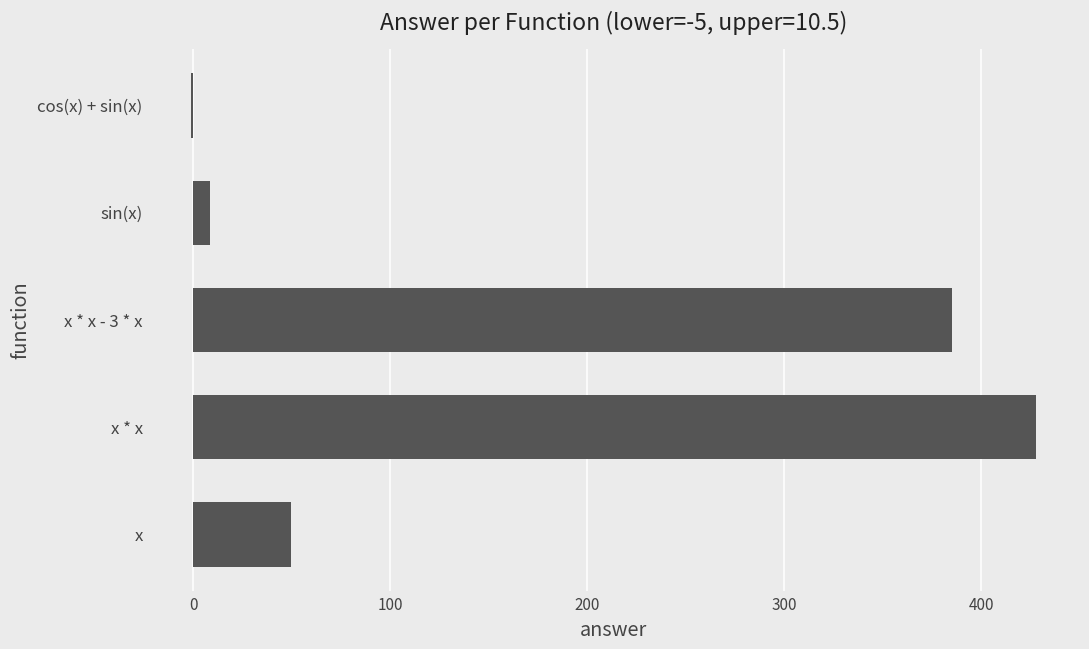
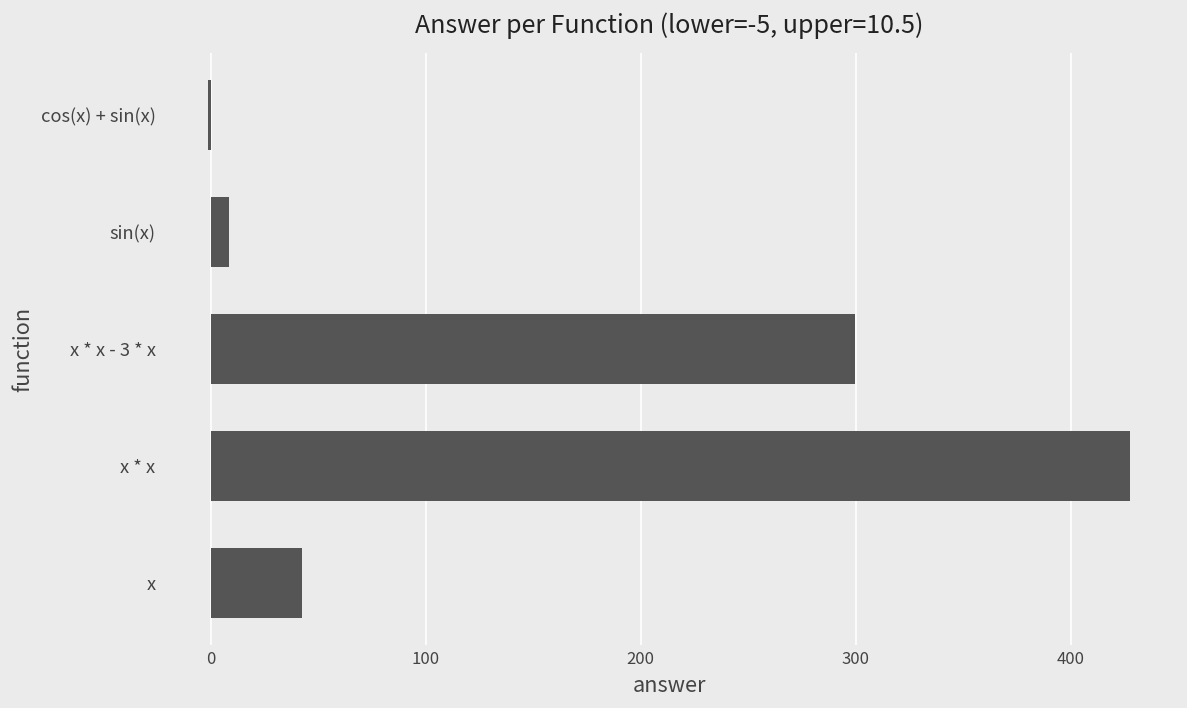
x * x - 3 * x: 385 -> 300
x: 50 -> 43
